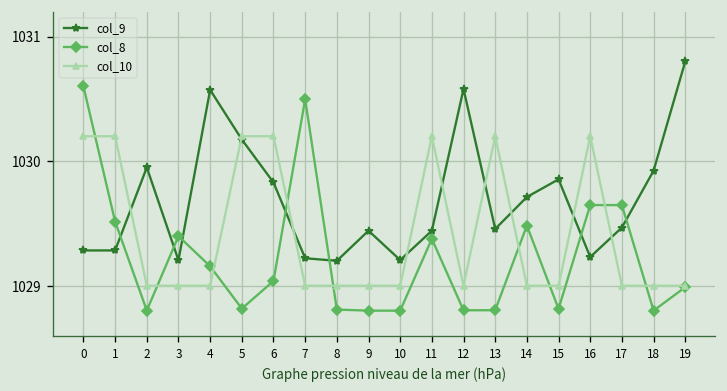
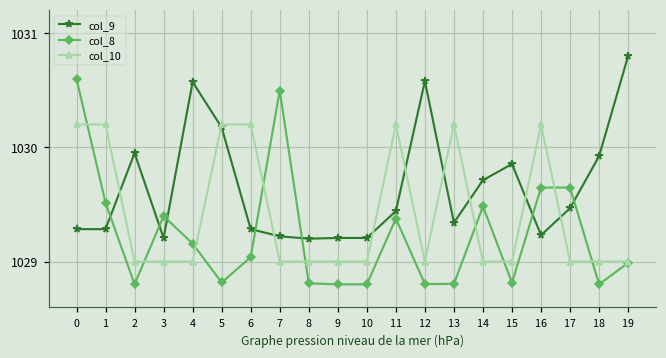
col_9, 6: 1029.83 -> 1029.28
col_9, 9: 1029.44 -> 1029.21
col_9, 13: 1029.46 -> 1029.34
